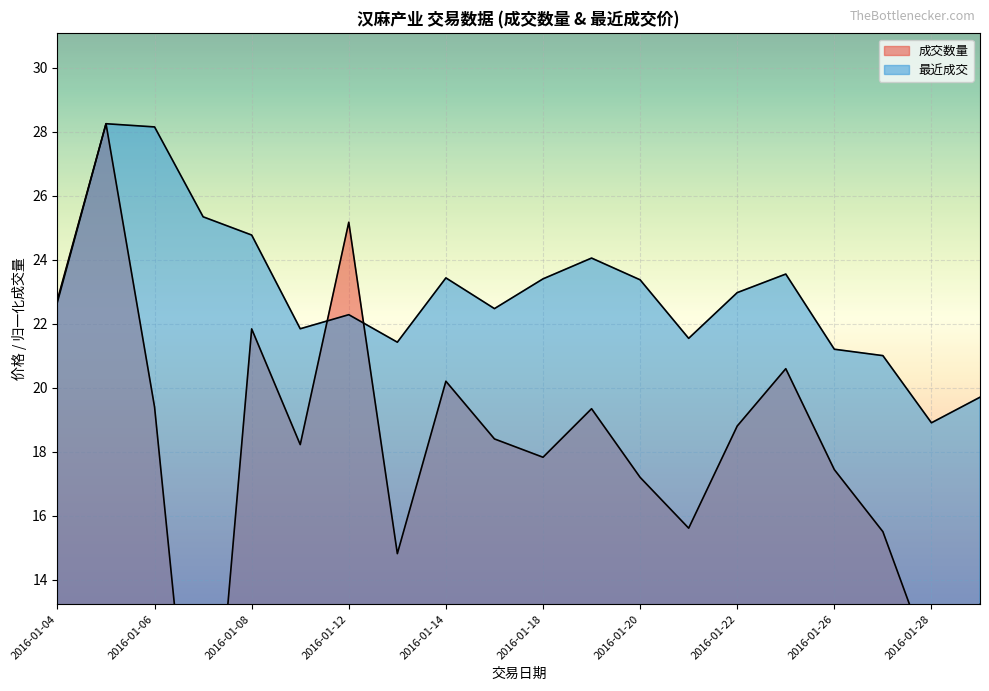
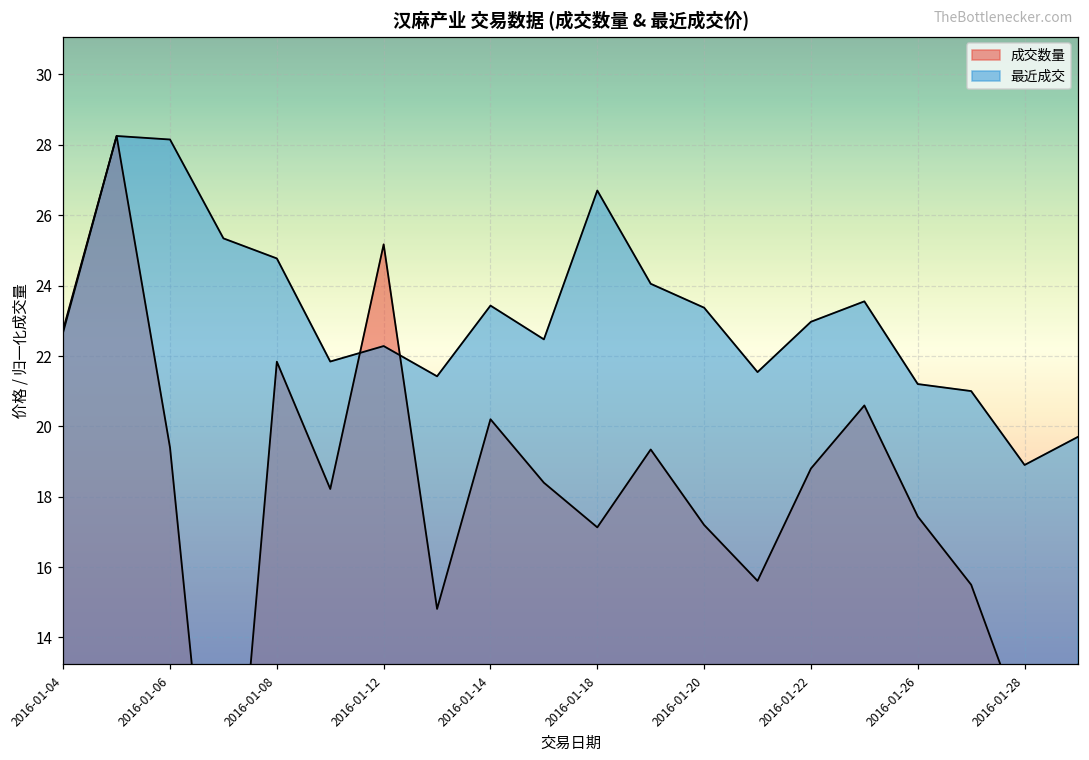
成交数量, 2016-01-18: 17.8 -> 17.1
最近成交, 2016-01-18: 23.4 -> 26.7
